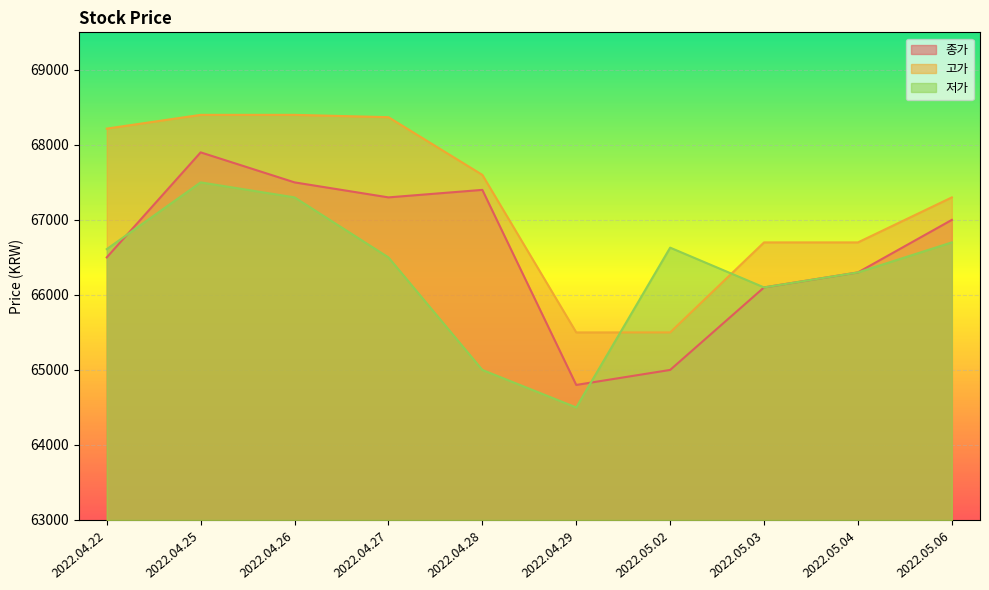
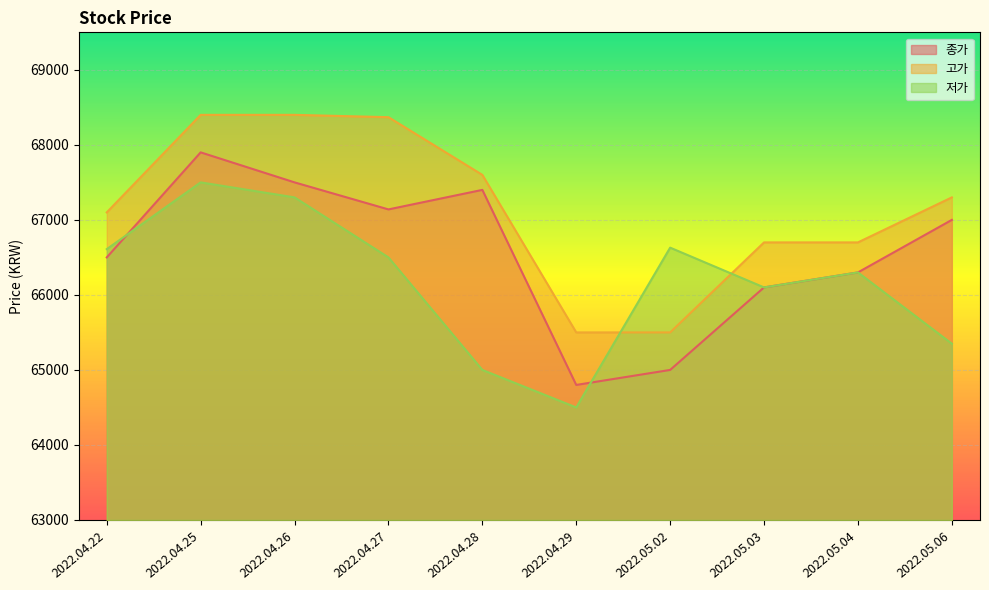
고가, 2022.04.22: 68200 -> 67100
종가, 2022.04.27: 67300 -> 67100
저가, 2022.05.06: 66700 -> 65400
